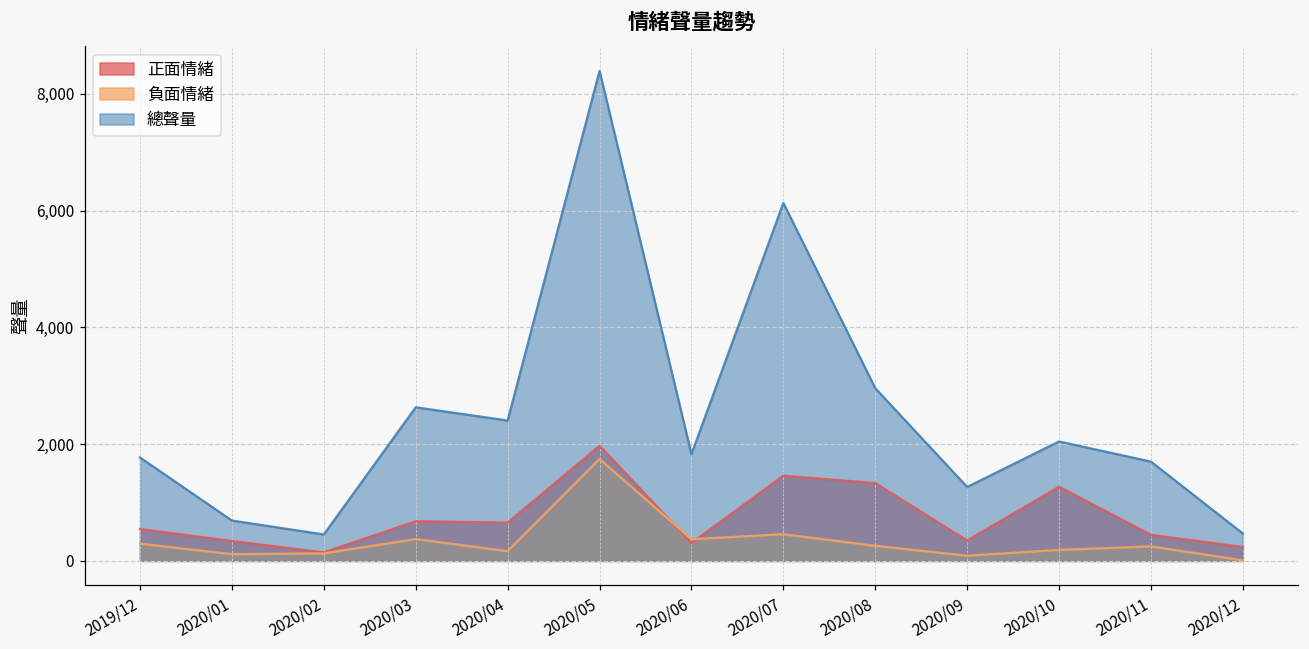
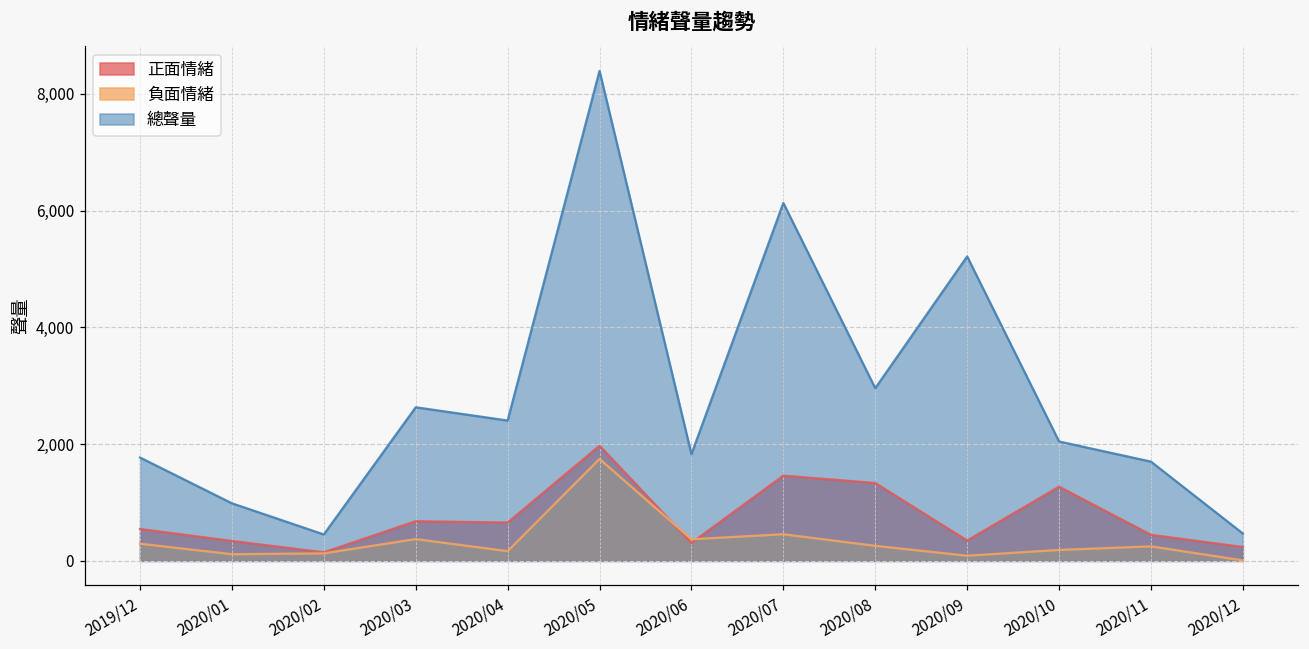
總聲量, 2020/01: 700 -> 1,000
總聲量, 2020/09: 1,300 -> 5,200
